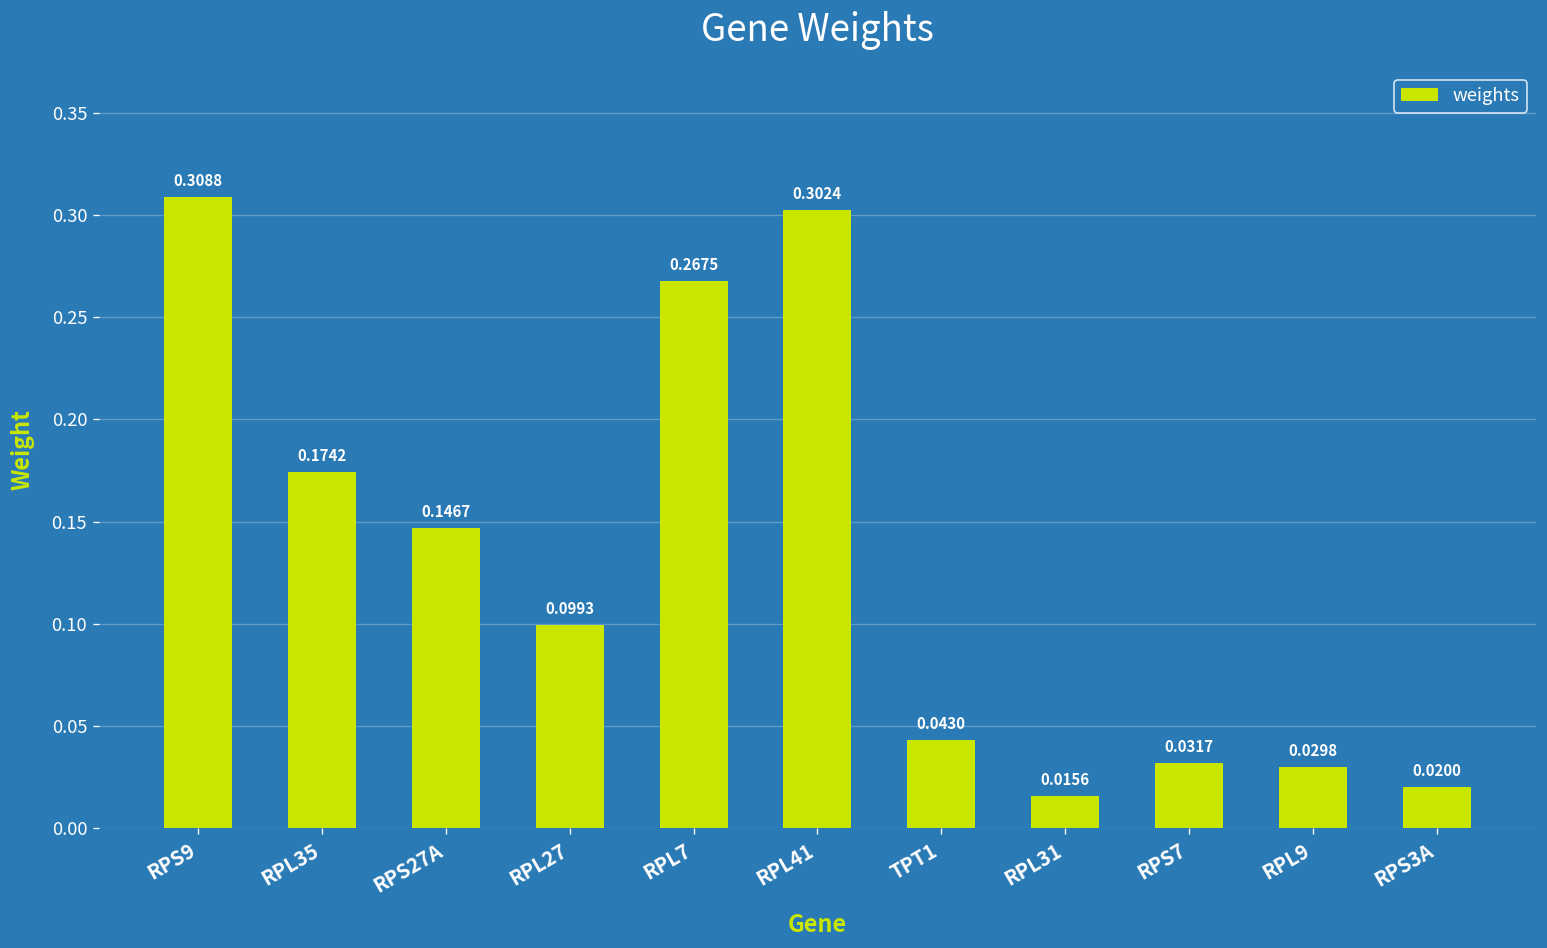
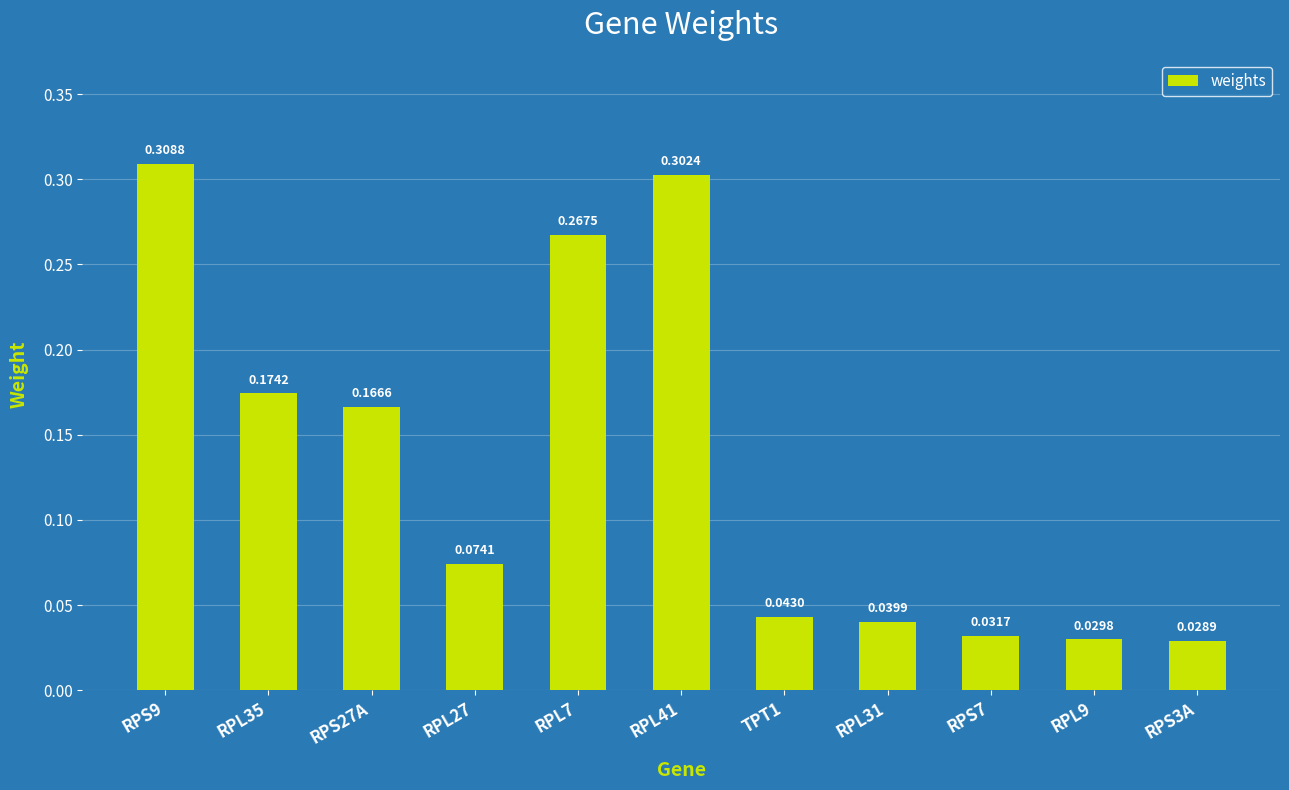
RPS27A: 0.1467 -> 0.1666
RPL27: 0.0993 -> 0.0741
RPL31: 0.0156 -> 0.0399
RPS3A: 0.0200 -> 0.0289
